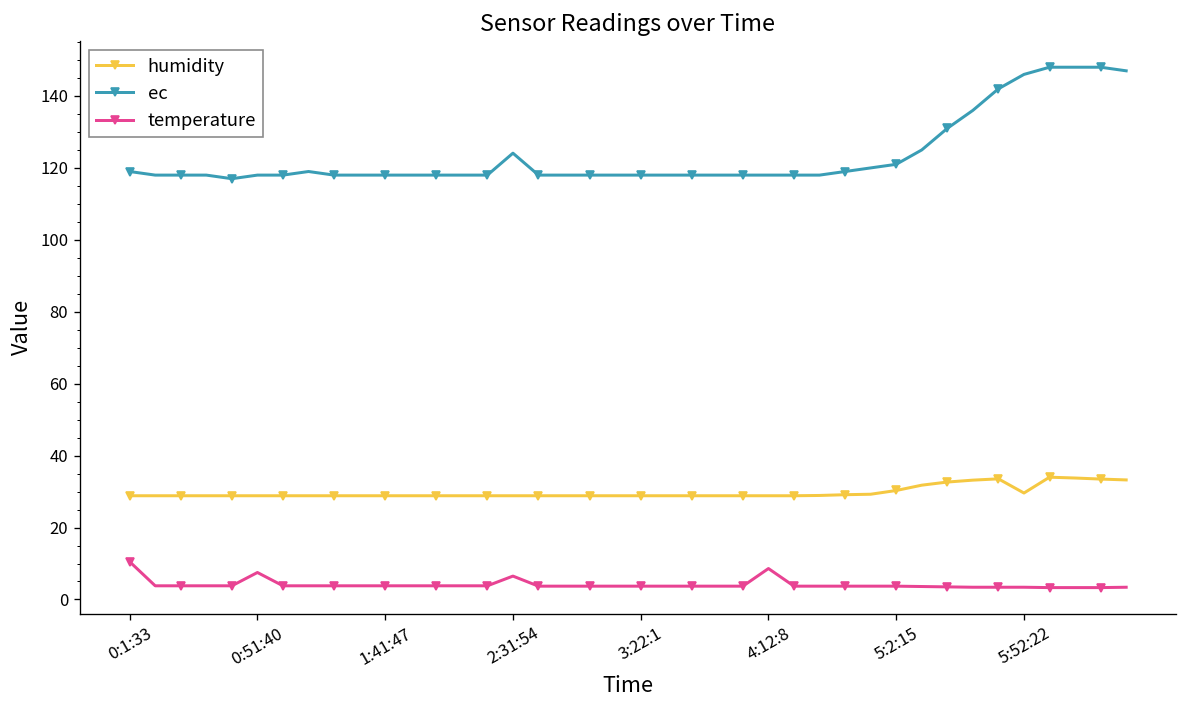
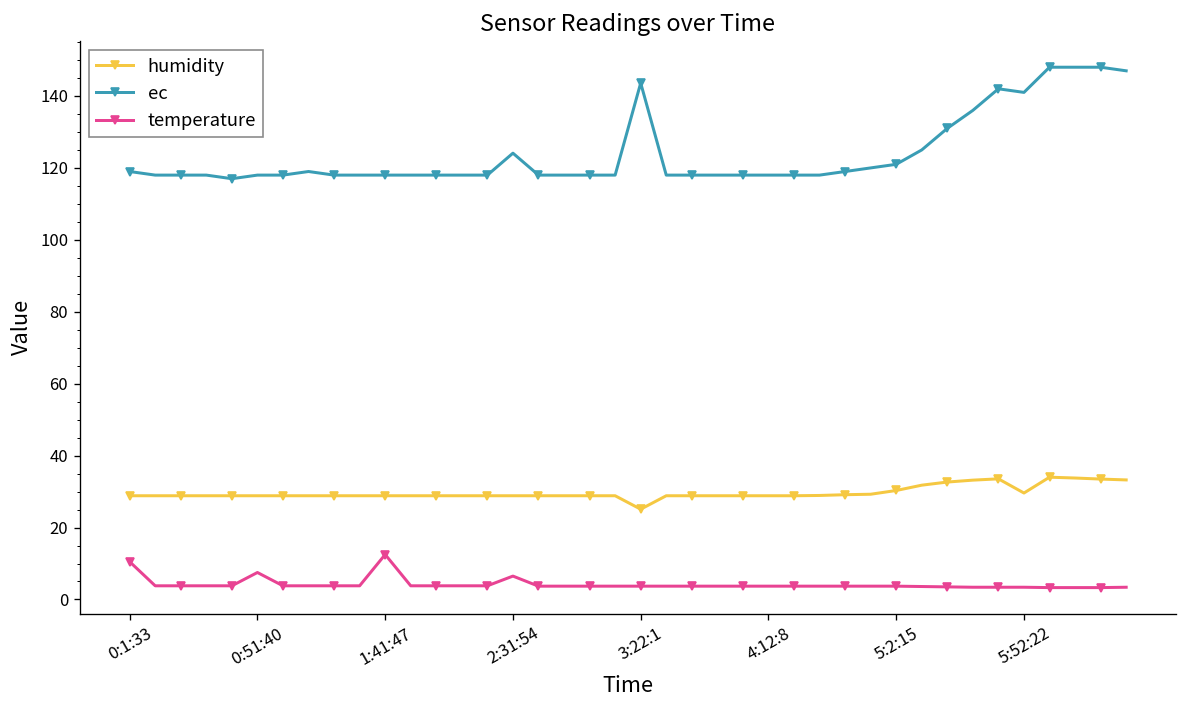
temperature, 1:41:47: 4 -> 13
humidity, 3:22:1: 29 -> 25
ec, 3:22:1: 118 -> 144
temperature, 4:12:8: 9 -> 4
ec, 5:52:22: 146 -> 141
